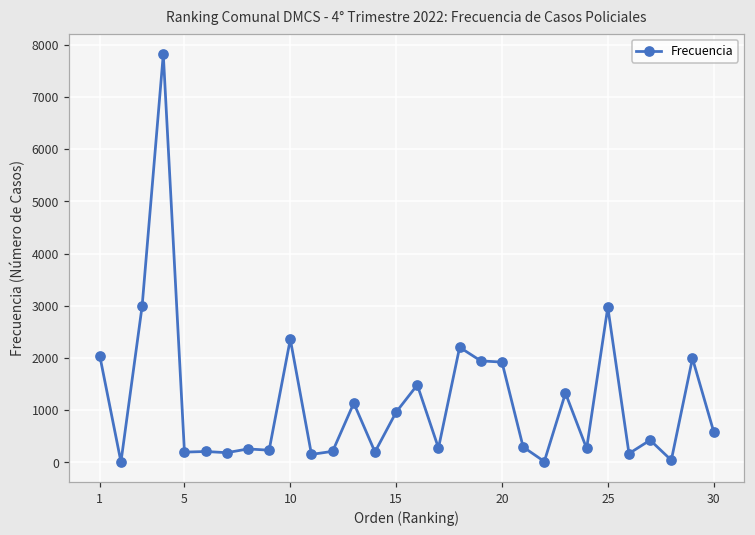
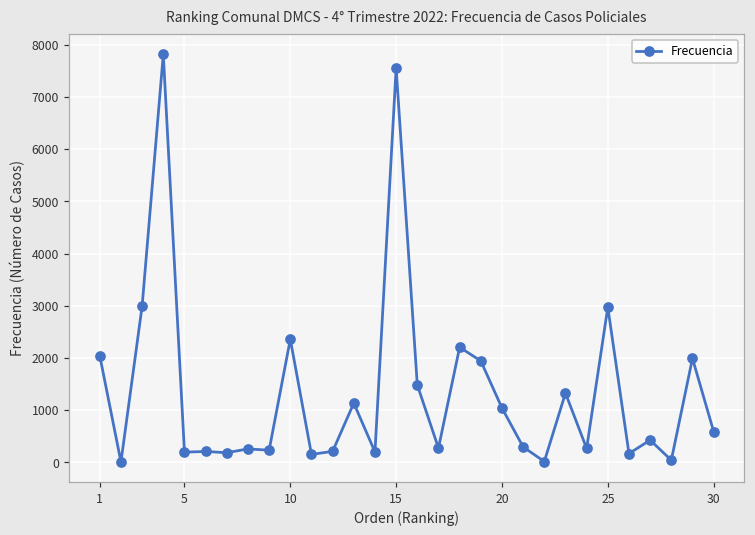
15: 1000 -> 7600
20: 1900 -> 1000
